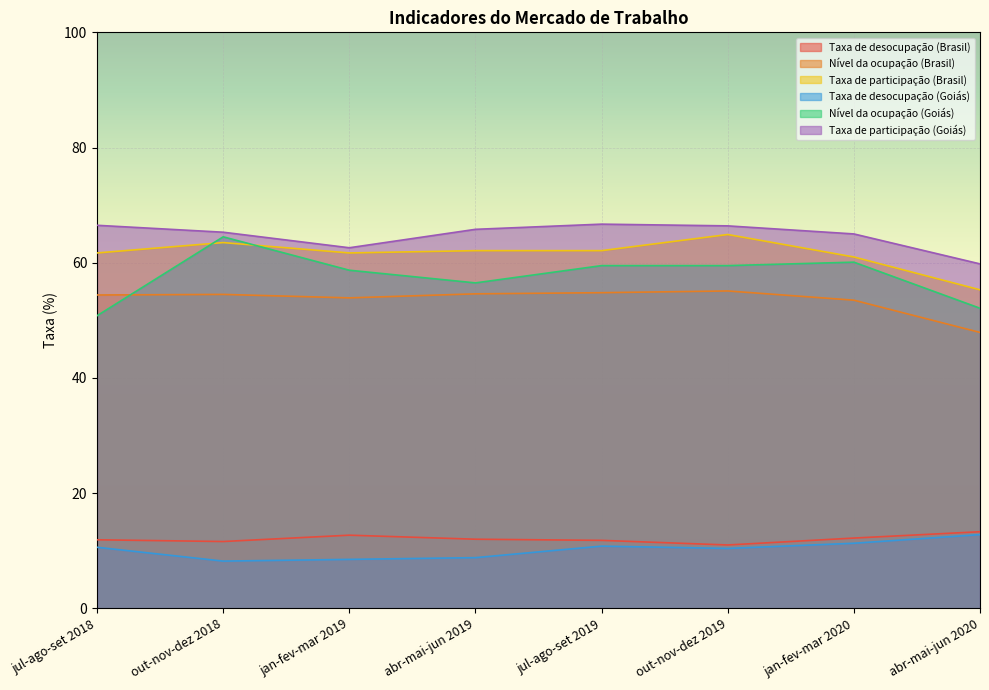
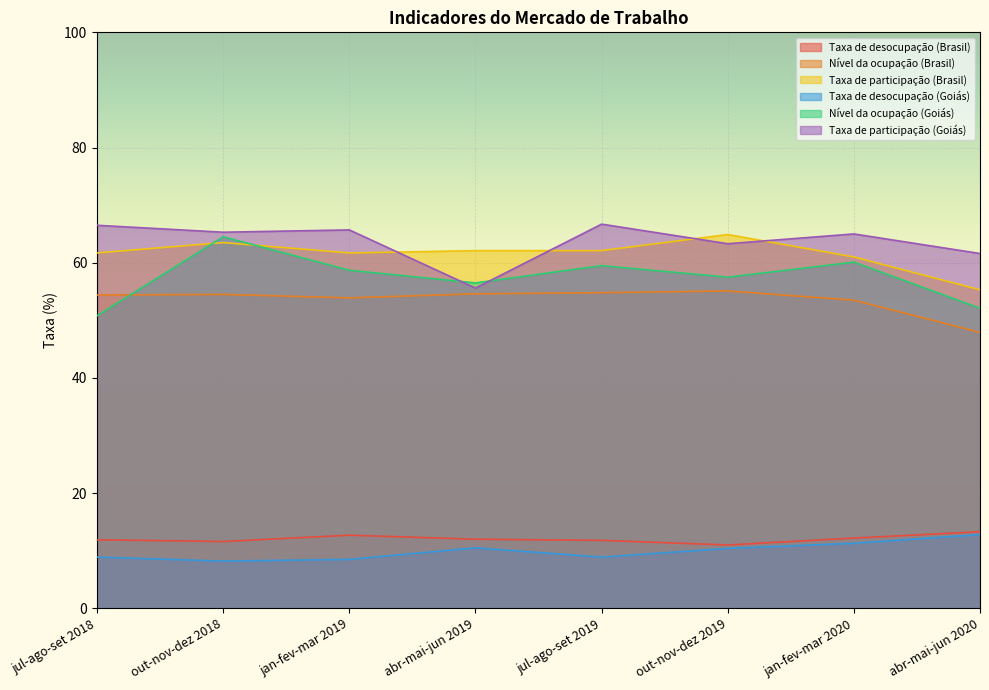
Taxa de desocupação (Goiás), jul-ago-set 2018: 11 -> 9
Taxa de participação (Goiás), jan-fev-mar 2019: 63 -> 66
Taxa de desocupação (Goiás), abr-mai-jun 2019: 9 -> 11
Taxa de participação (Goiás), abr-mai-jun 2019: 66 -> 56
Taxa de desocupação (Goiás), jul-ago-set 2019: 11 -> 9
Nível da ocupação (Goiás), out-nov-dez 2019: 60 -> 58
Taxa de participação (Goiás), out-nov-dez 2019: 66 -> 63
Taxa de participação (Goiás), abr-mai-jun 2020: 60 -> 62
